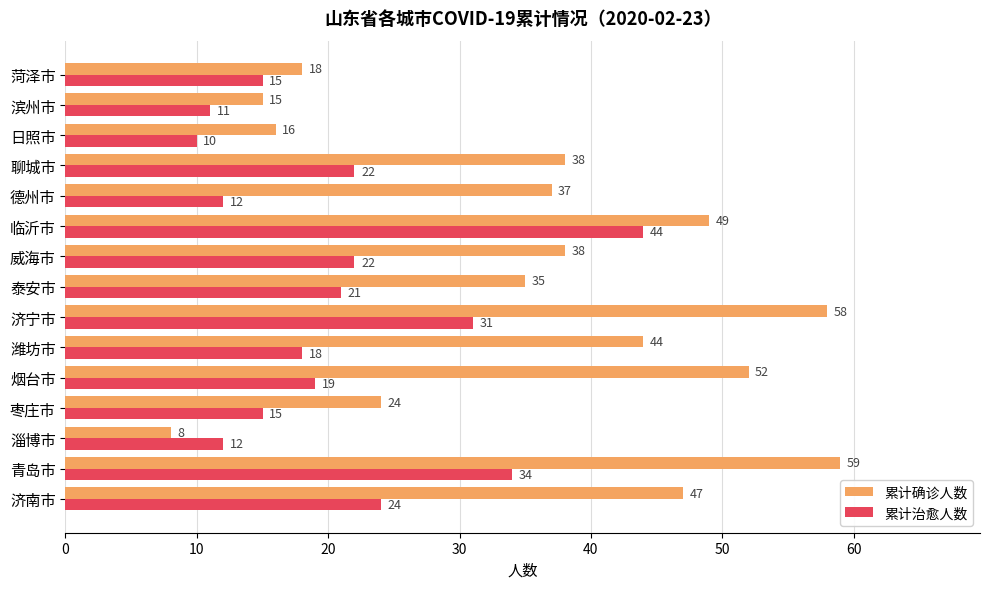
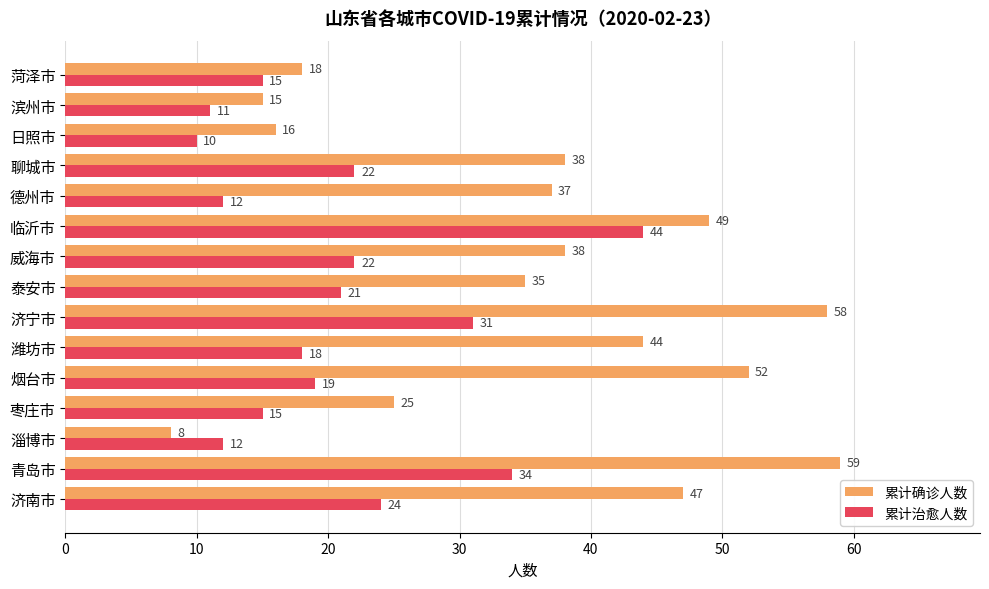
累计确诊人数, 枣庄市: 24 -> 25
